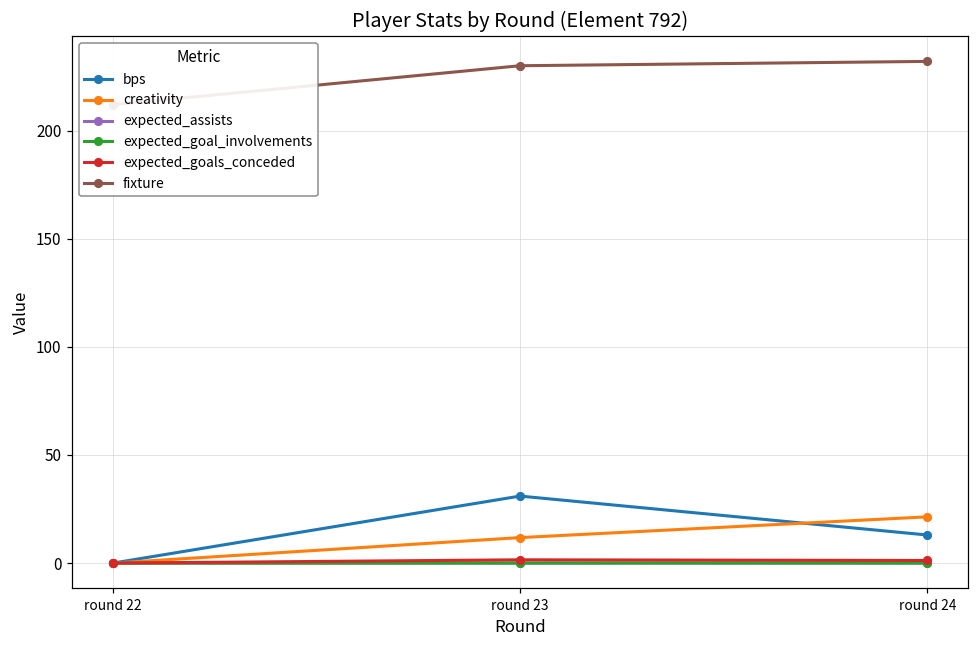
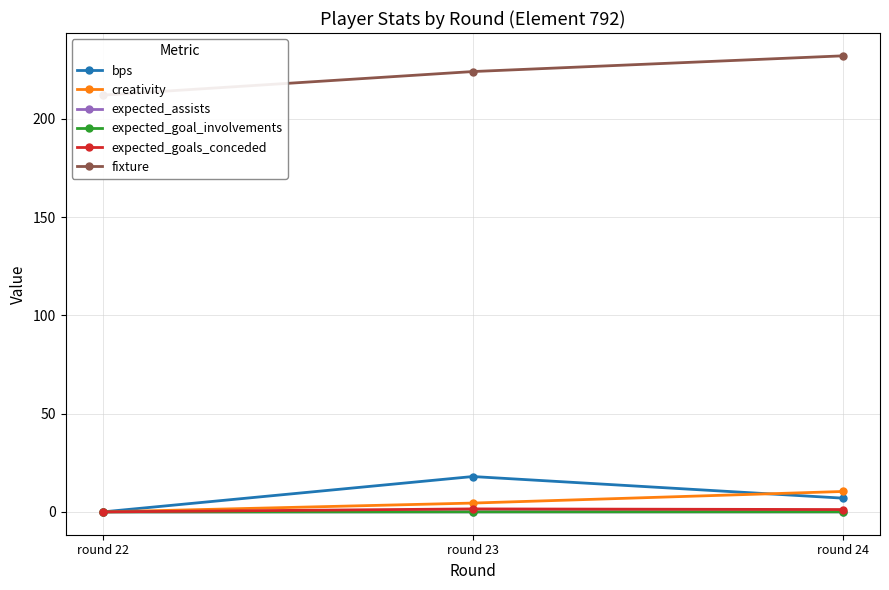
bps, round 23: 31 -> 18
creativity, round 23: 12 -> 5
fixture, round 23: 230 -> 224
bps, round 24: 13 -> 7
creativity, round 24: 21 -> 10
